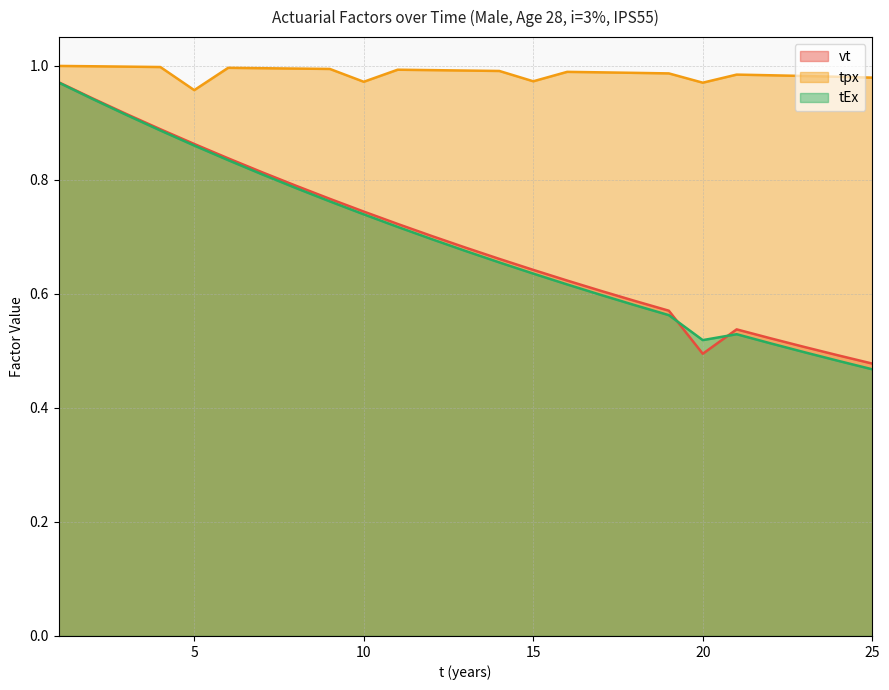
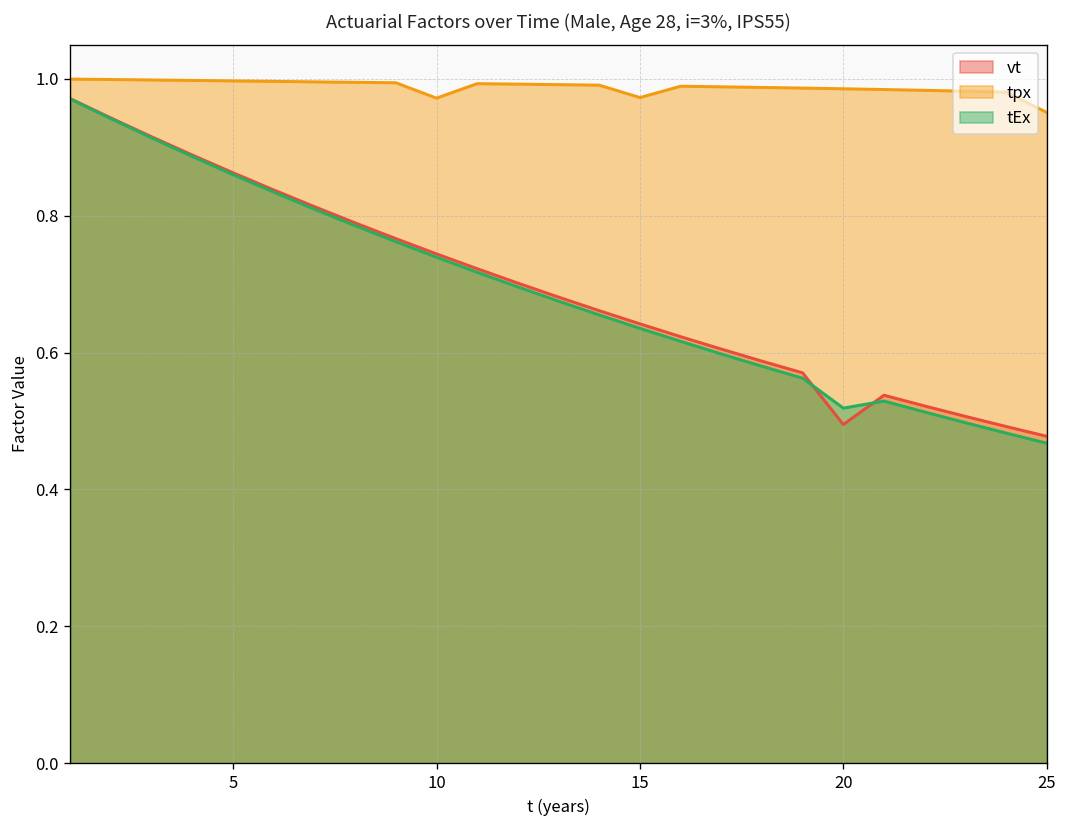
tpx, 5: 0.96 -> 1.00
tpx, 20: 0.97 -> 0.99
tpx, 25: 0.98 -> 0.95
